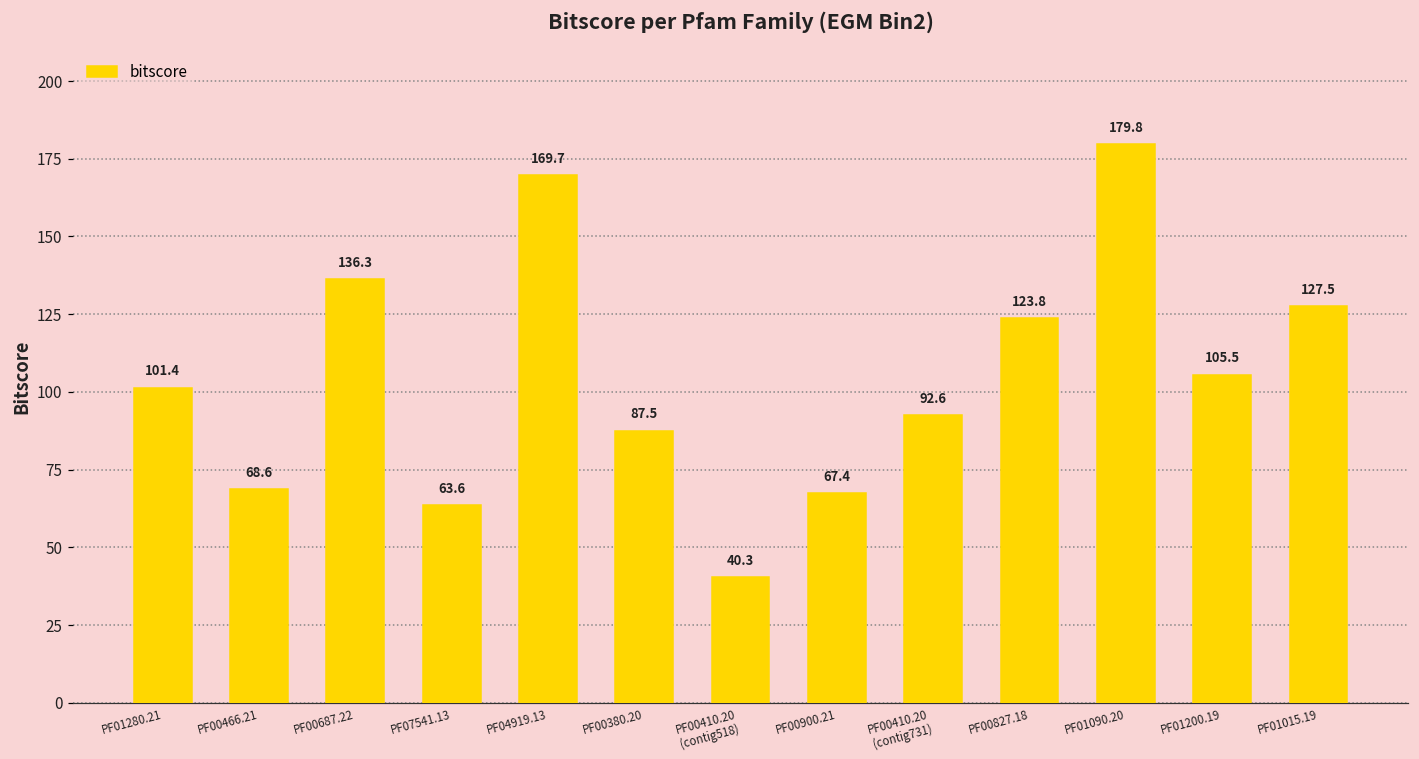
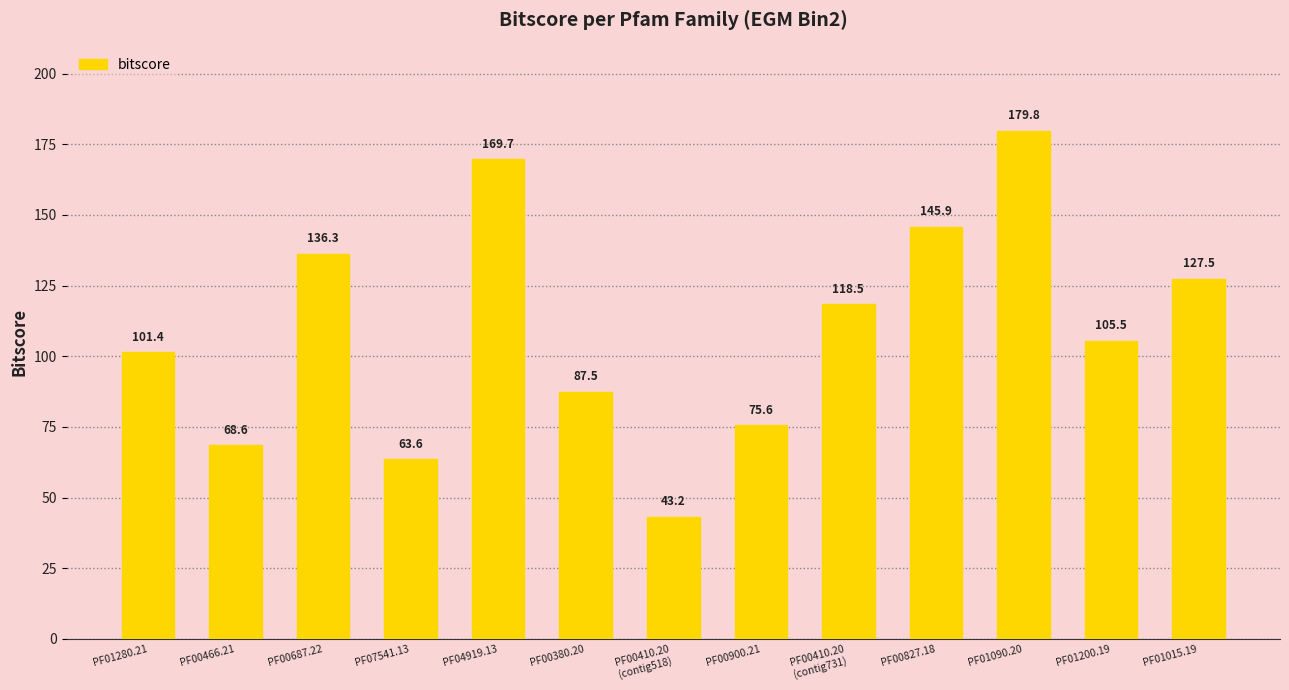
PF00410.20 (contig518): 40.3 -> 43.2
PF00900.21: 67.4 -> 75.6
PF00410.20 (contig731): 92.6 -> 118.5
PF00827.18: 123.8 -> 145.9
